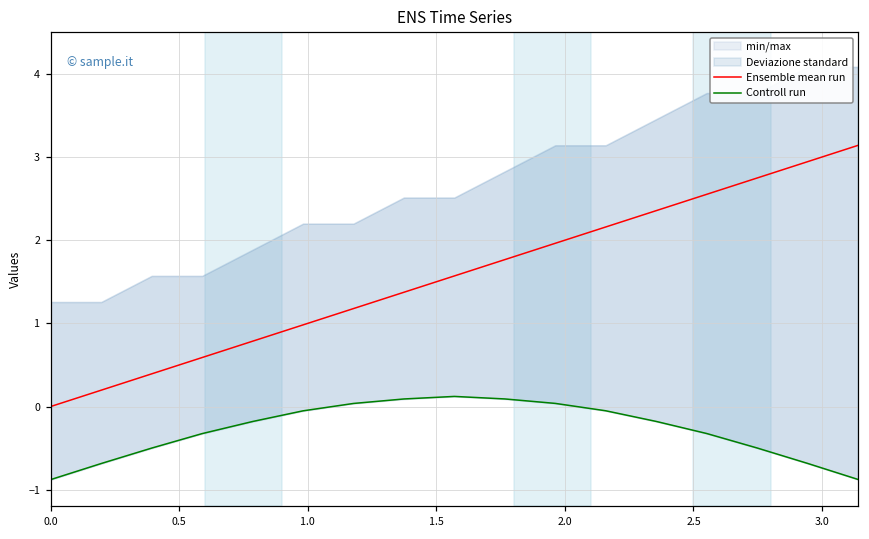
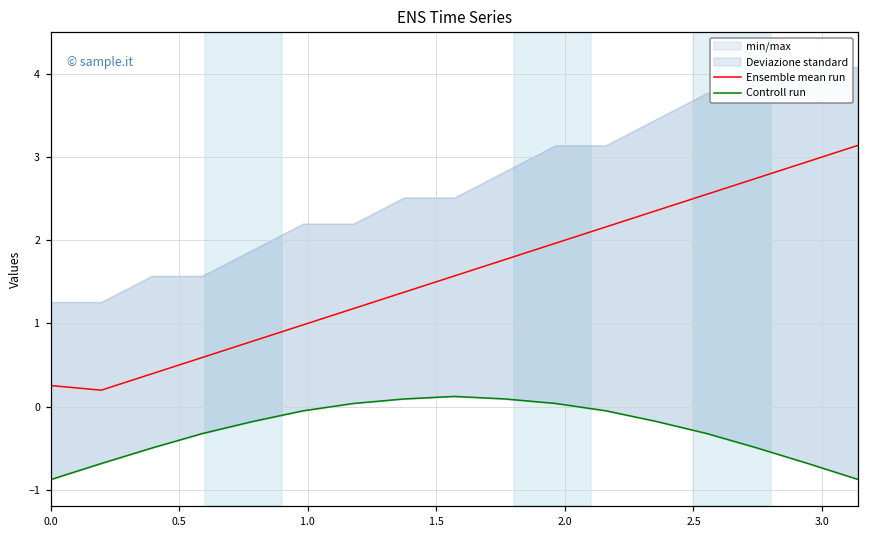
Ensemble mean run, 0.0: 0.0 -> 0.3
